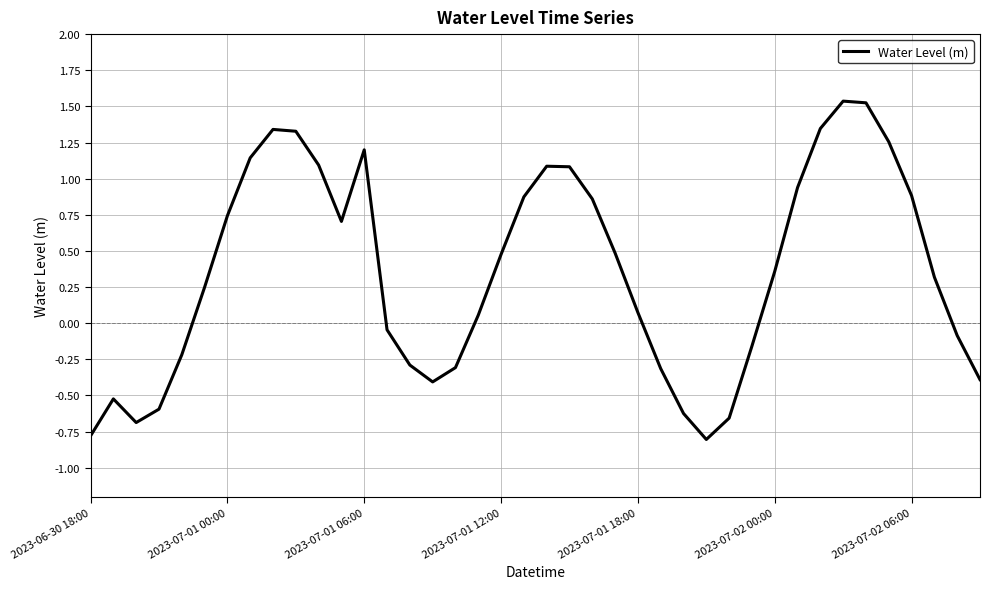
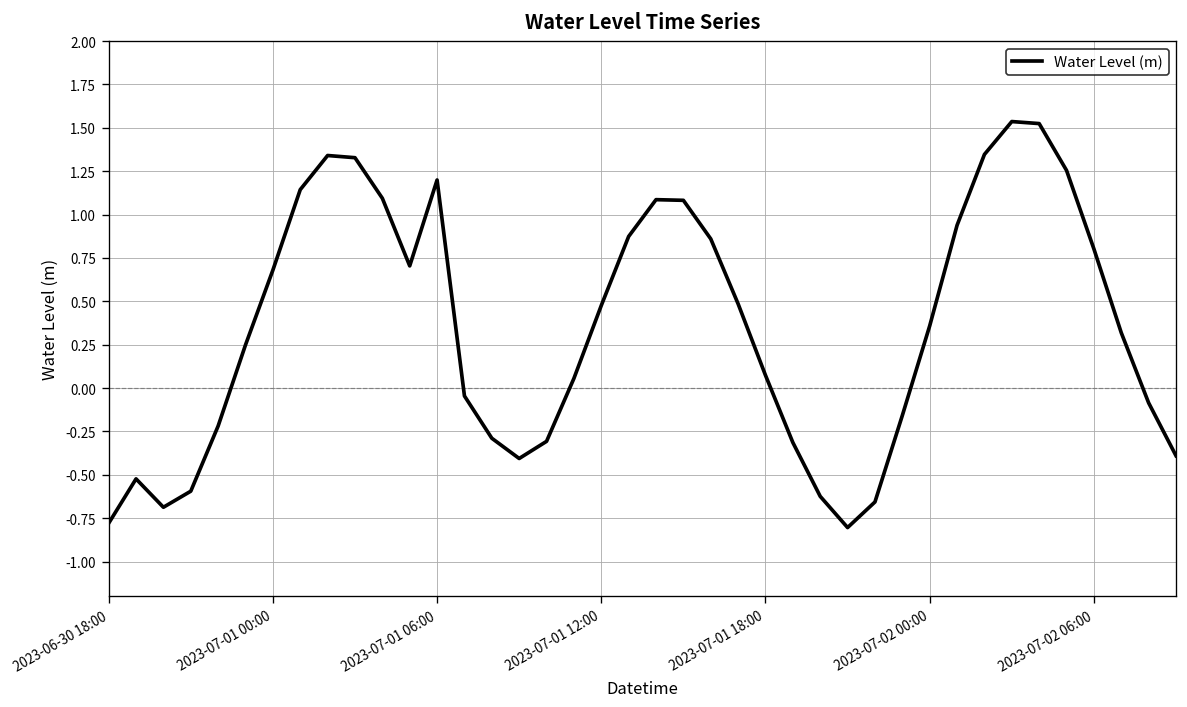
2023-07-01 00:00: 0.74 -> 0.68
2023-07-02 06:00: 0.88 -> 0.80
